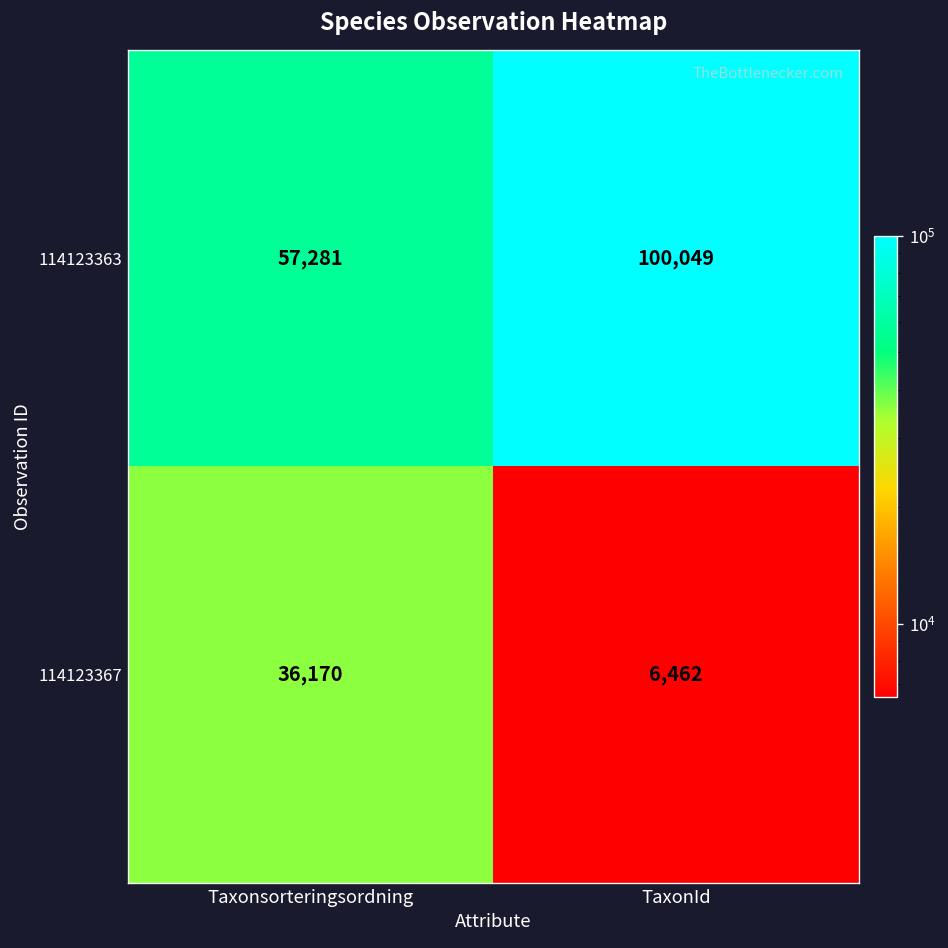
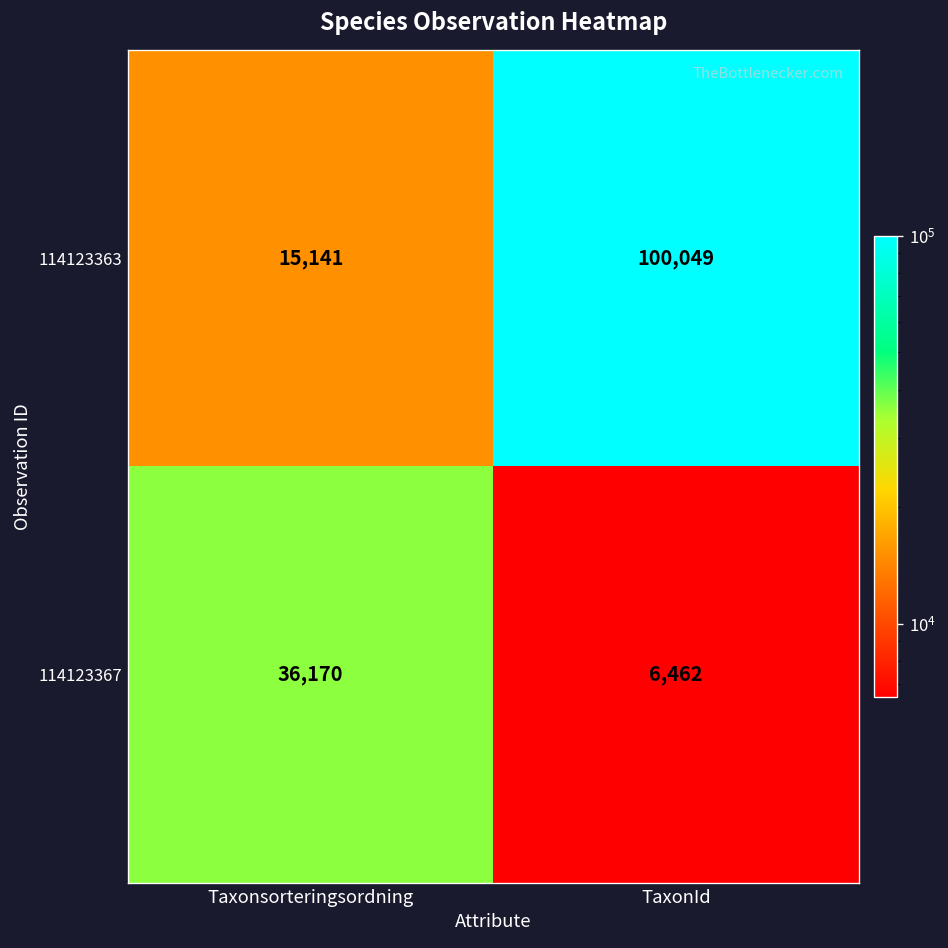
114123363, Taxonsorteringsordning: 57,281 -> 15,141
